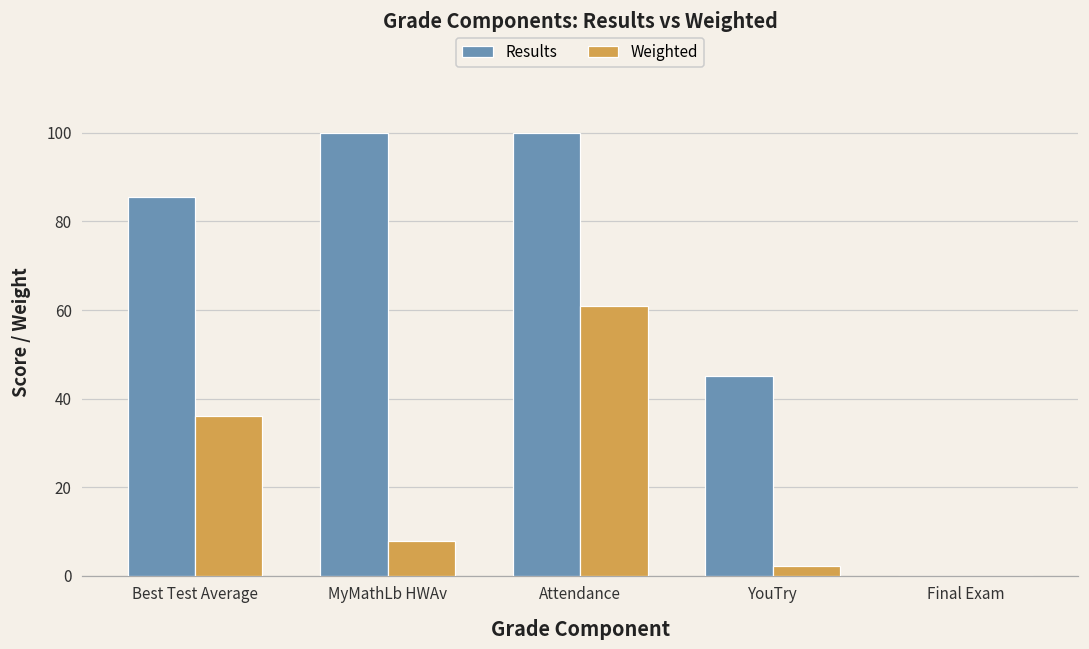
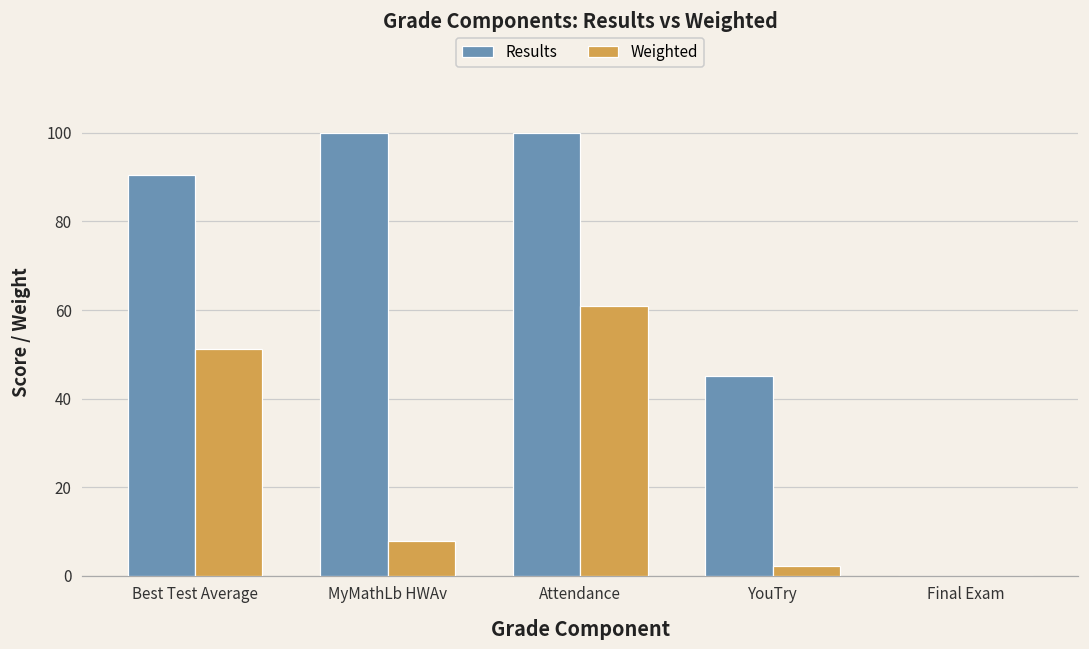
Results, Best Test Average: 86 -> 91
Weighted, Best Test Average: 36 -> 51
